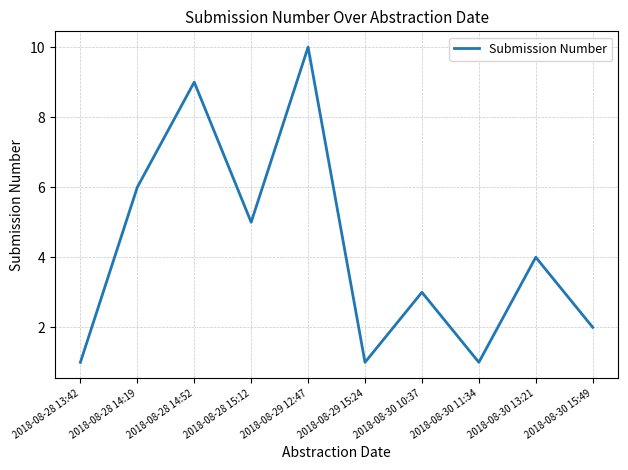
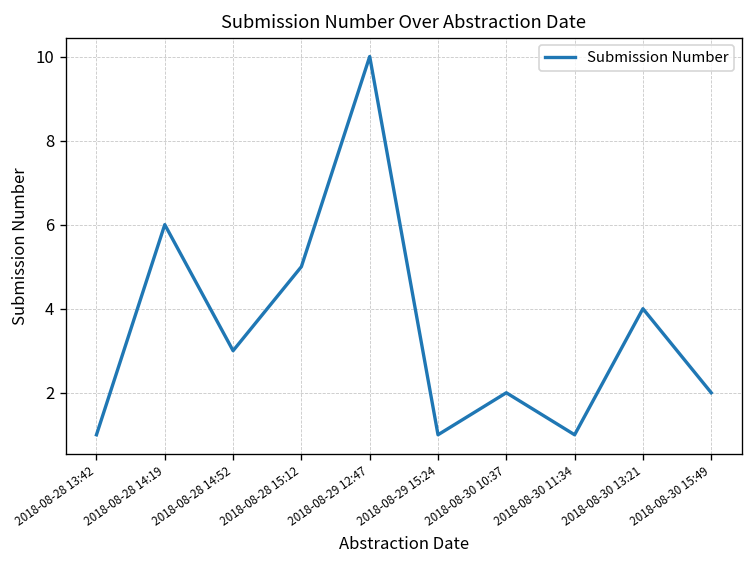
2018-08-28 14:52: 9 -> 3
2018-08-30 10:37: 3 -> 2
